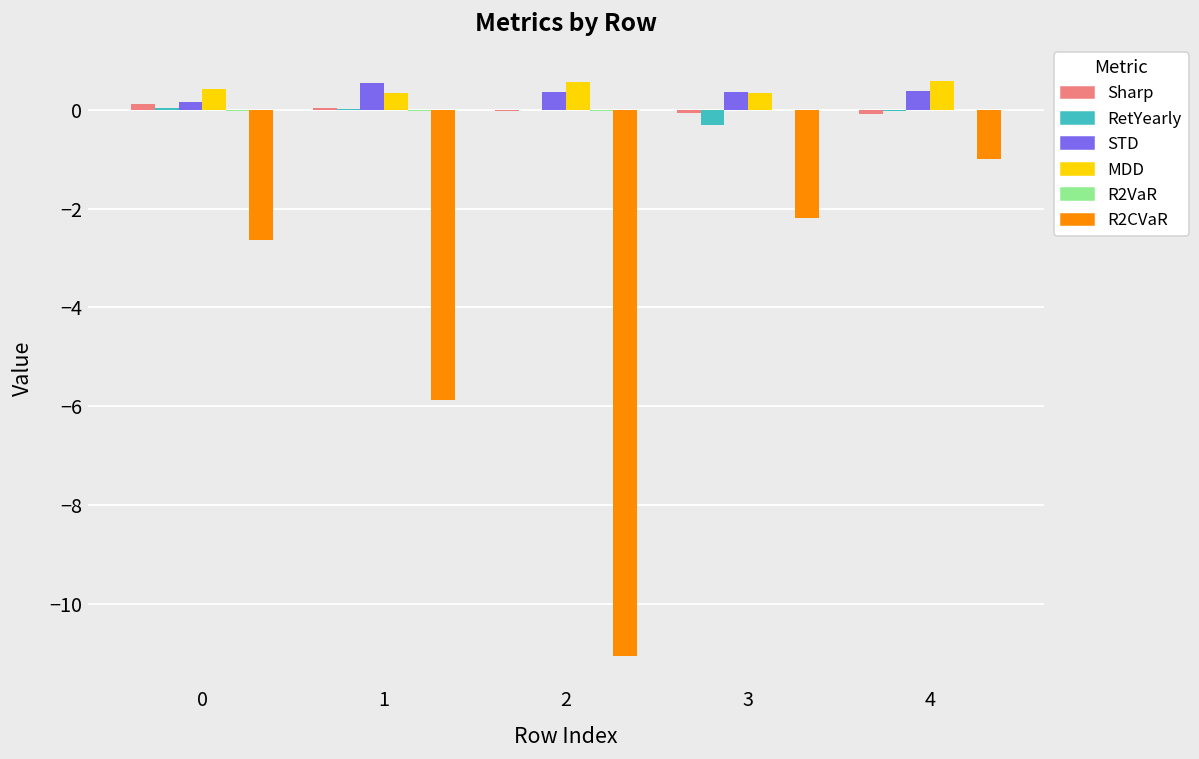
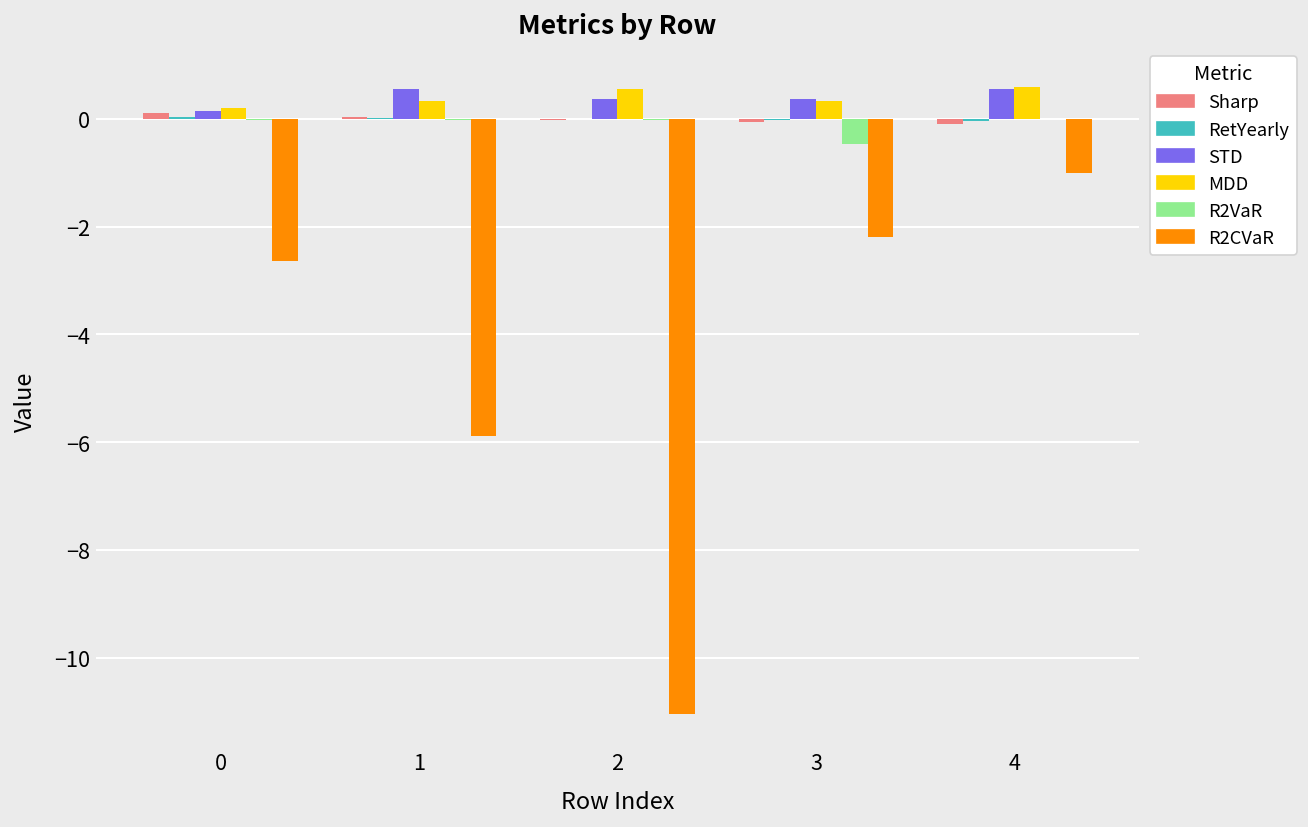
MDD, 0: 0.4 -> 0.2
RetYearly, 3: -0.3 -> 0.0
R2VaR, 3: 0.0 -> -0.5
STD, 4: 0.4 -> 0.6
